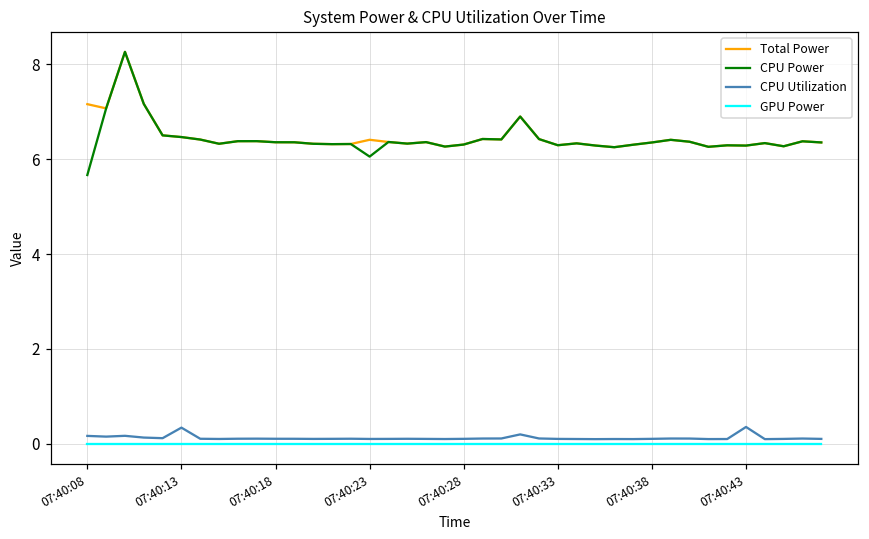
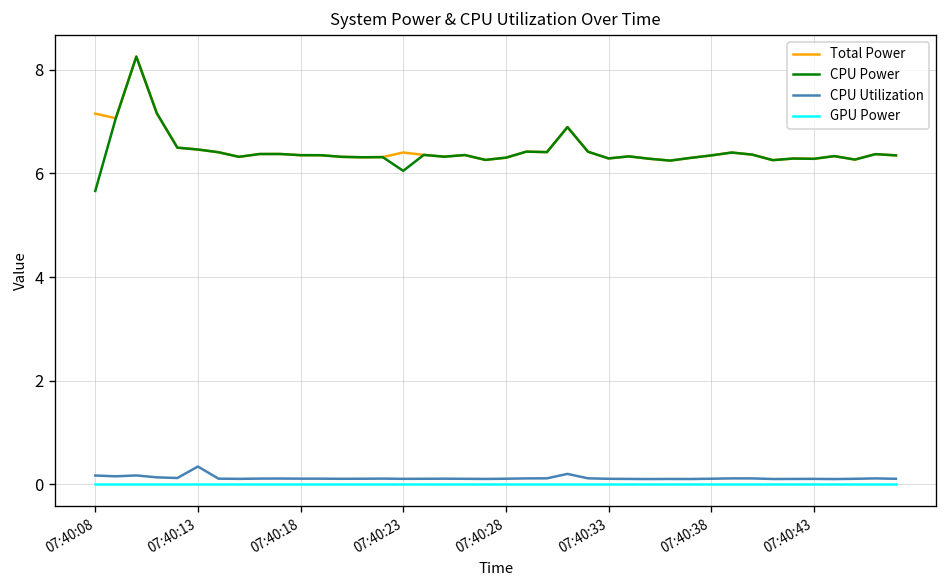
CPU Utilization, 07:40:43: 0.4 -> 0.1
